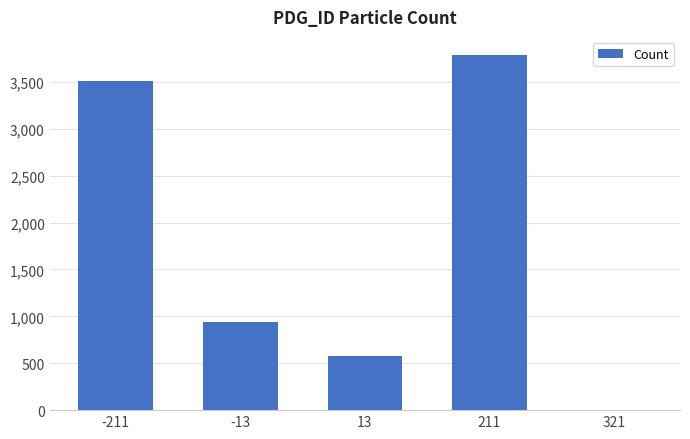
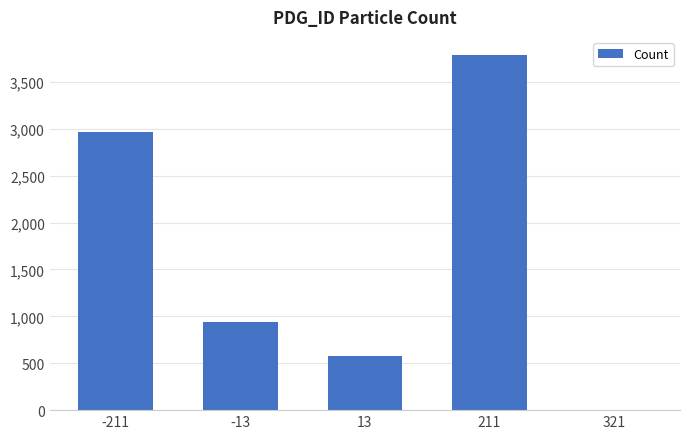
-211: 3,500 -> 3,000
